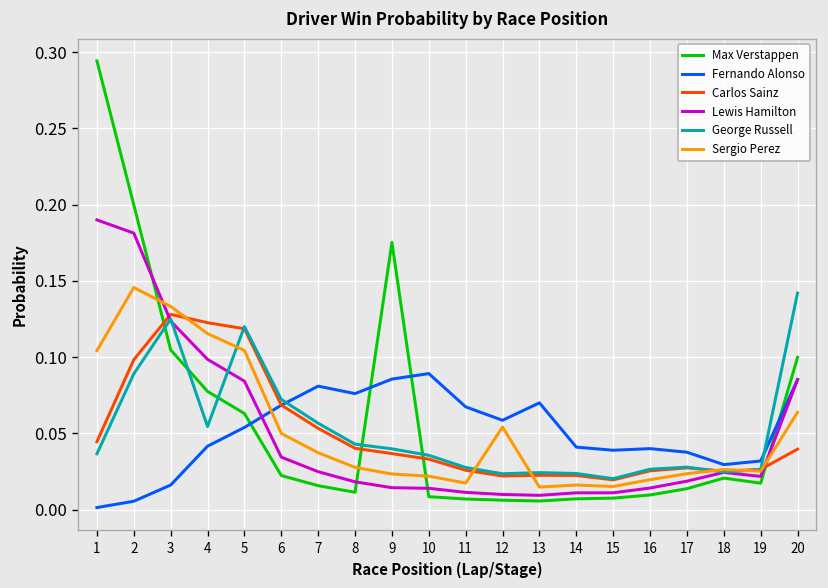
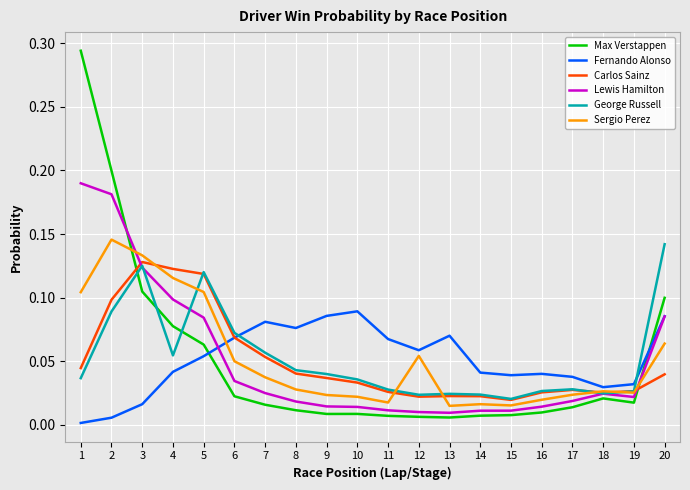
Max Verstappen, 9: 0.175 -> 0.008
